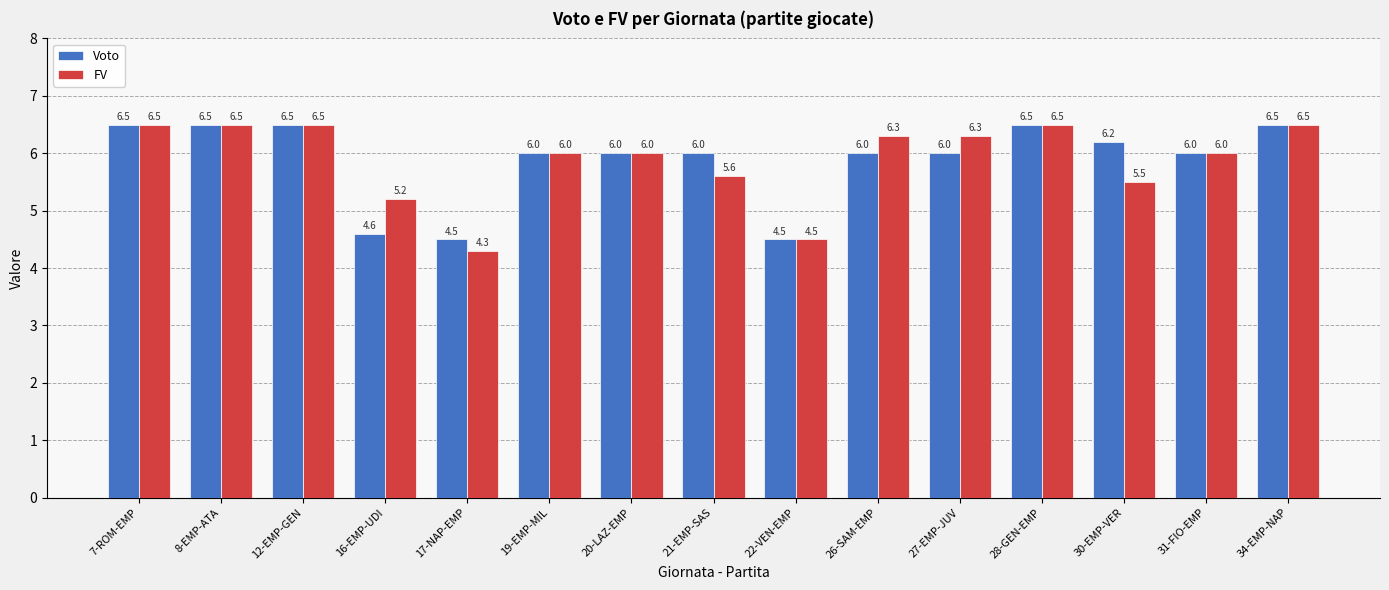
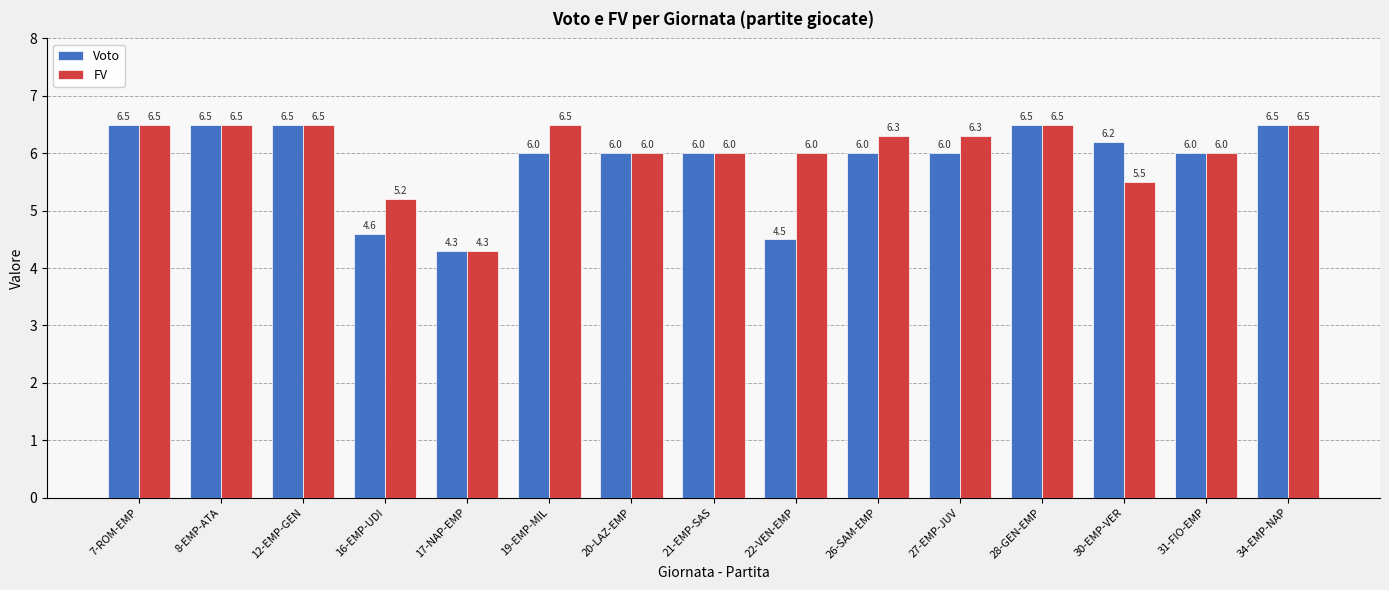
Voto, 17-NAP-EMP: 4.5 -> 4.3
FV, 19-EMP-MIL: 6.0 -> 6.5
FV, 21-EMP-SAS: 5.6 -> 6.0
FV, 22-VEN-EMP: 4.5 -> 6.0
